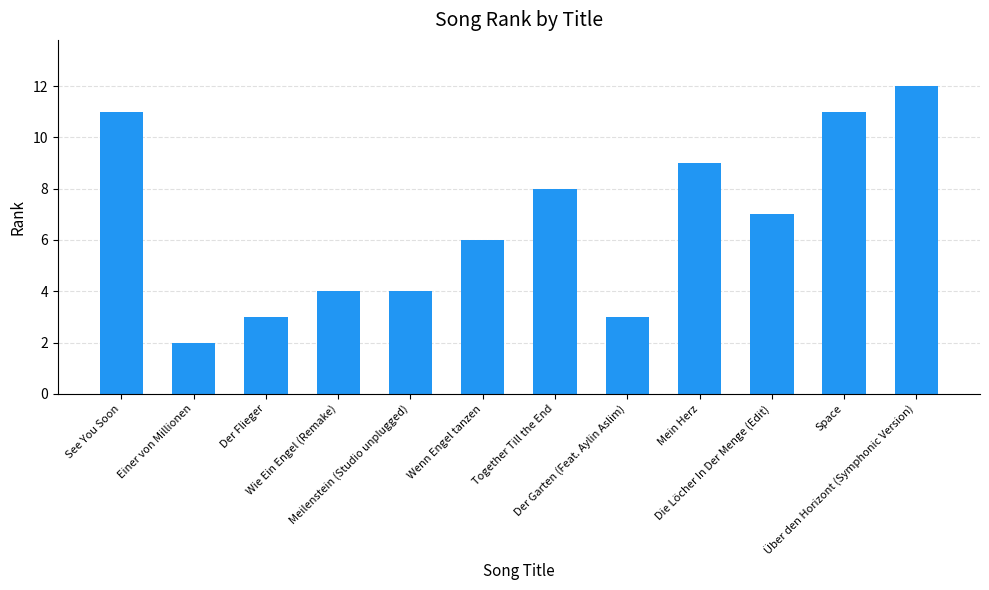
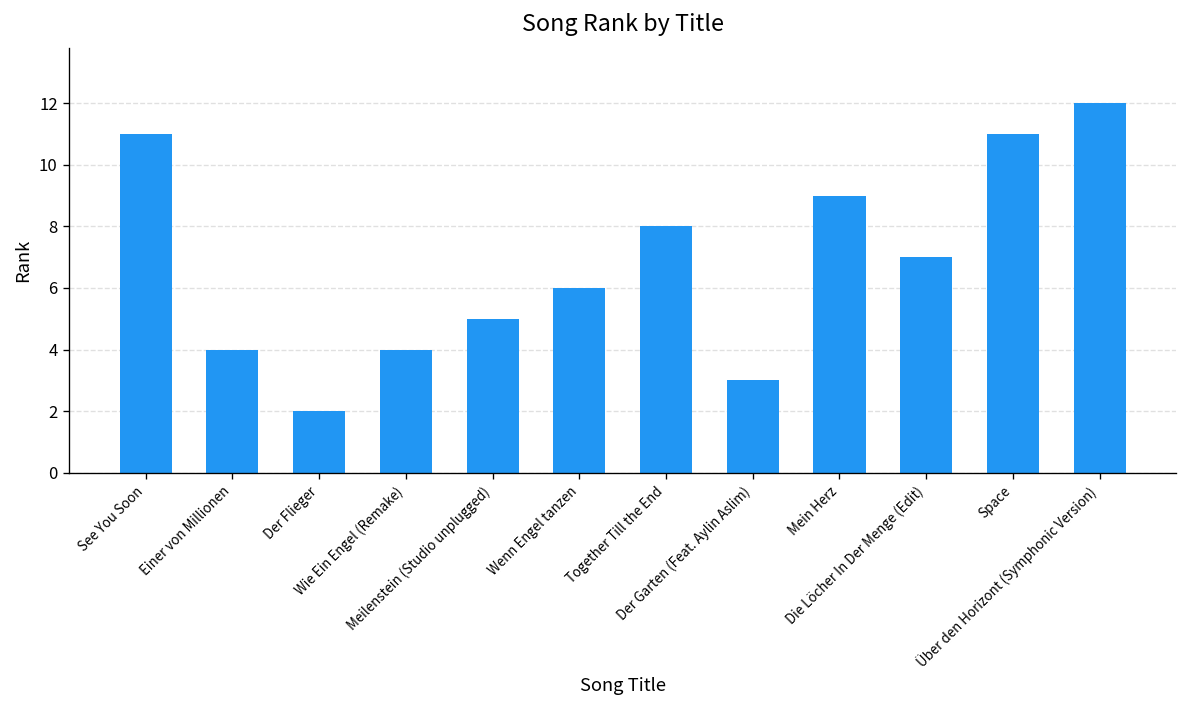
Einer von Millionen: 2 -> 4
Der Flieger: 3 -> 2
Meilenstein (Studio unplugged): 4 -> 5
